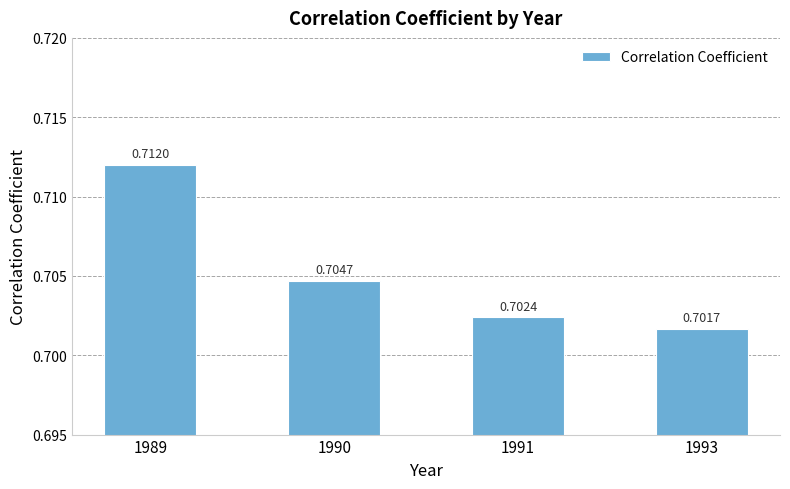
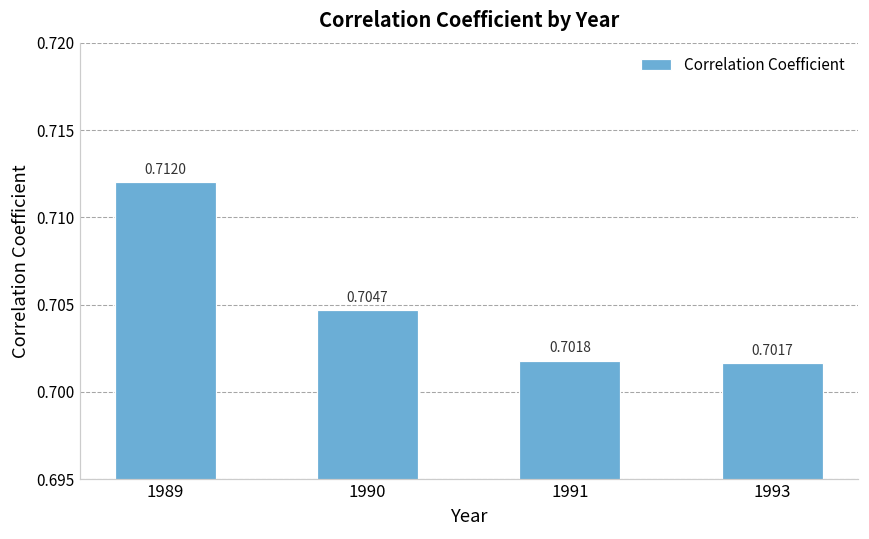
1991: 0.7024 -> 0.7018
